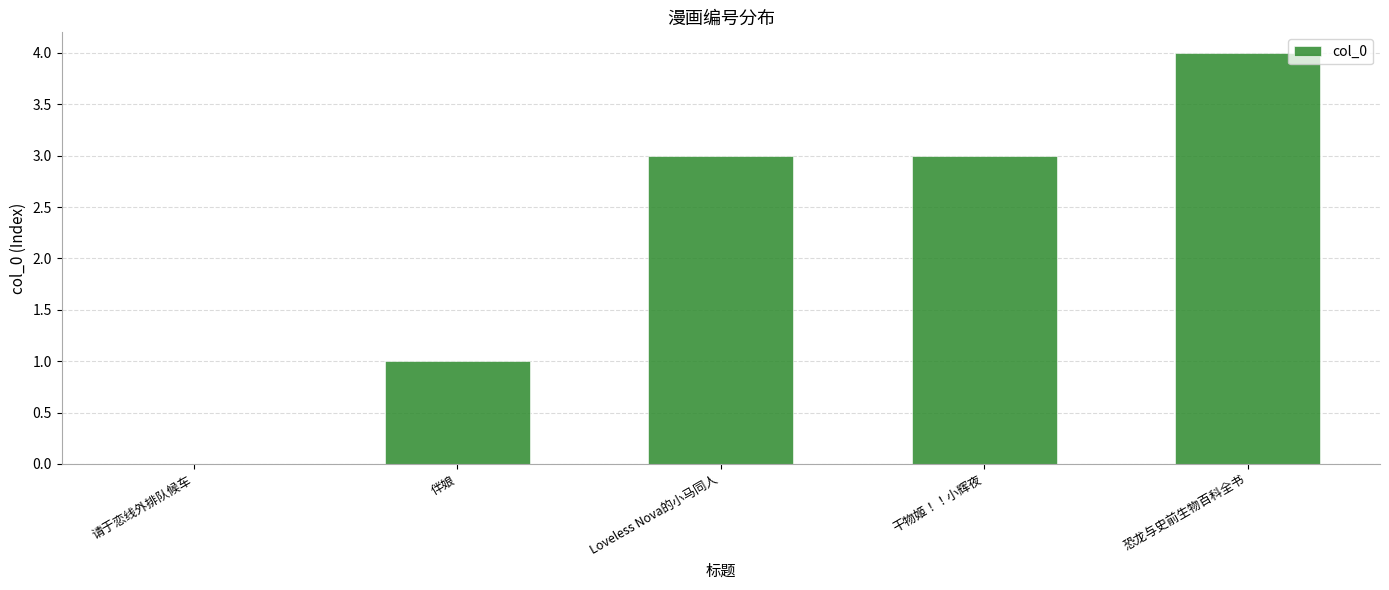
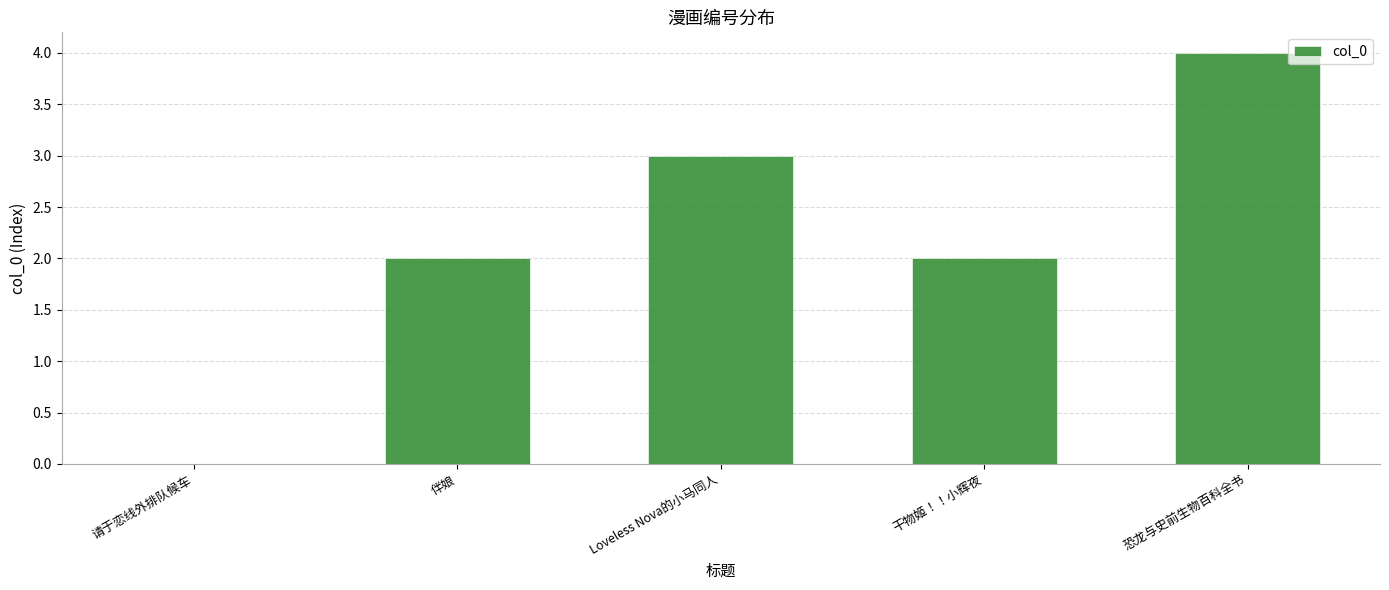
伴娘: 1 -> 2
干物姬！！小辉夜: 3 -> 2
